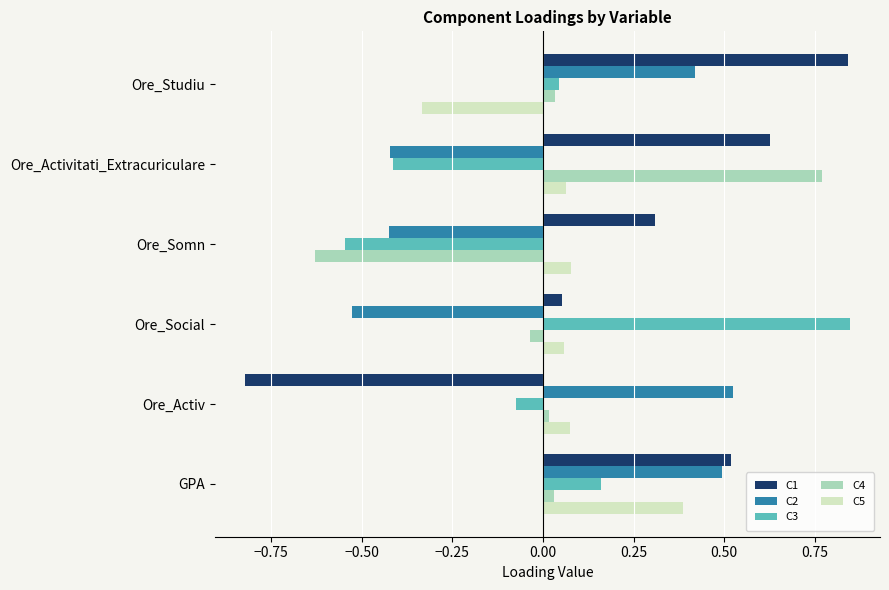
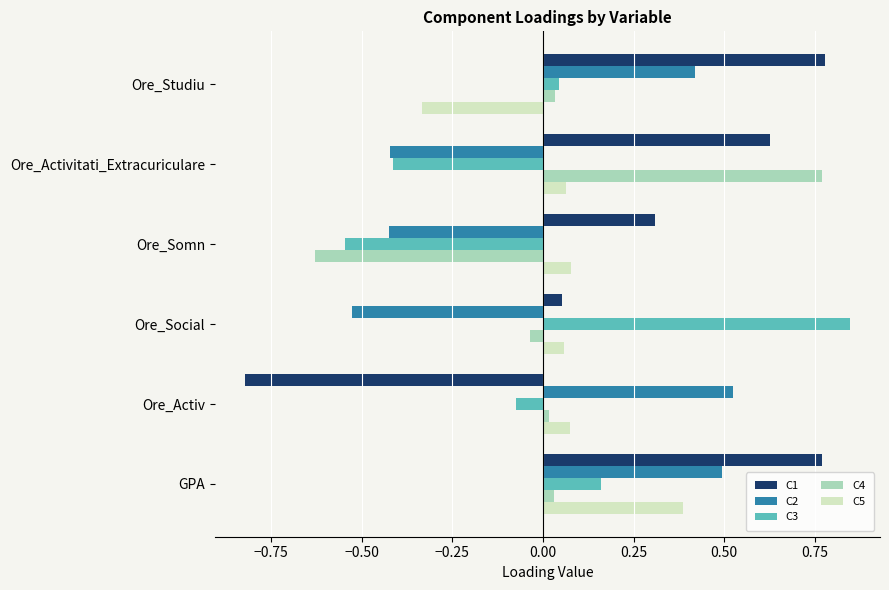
C1, Ore_Studiu: 0.84 -> 0.78
C1, GPA: 0.52 -> 0.77
